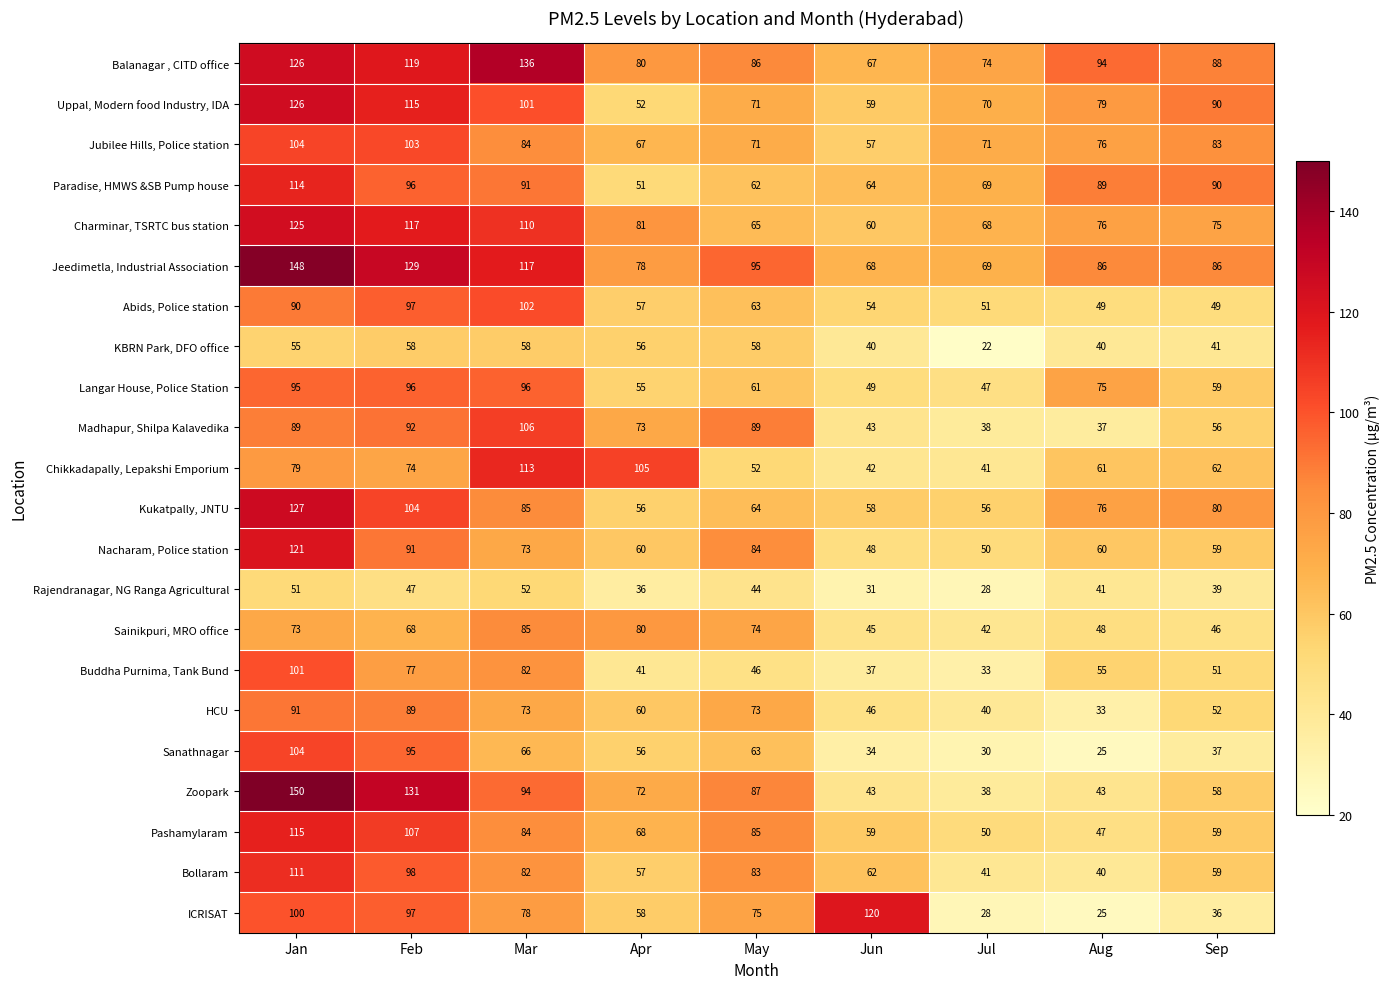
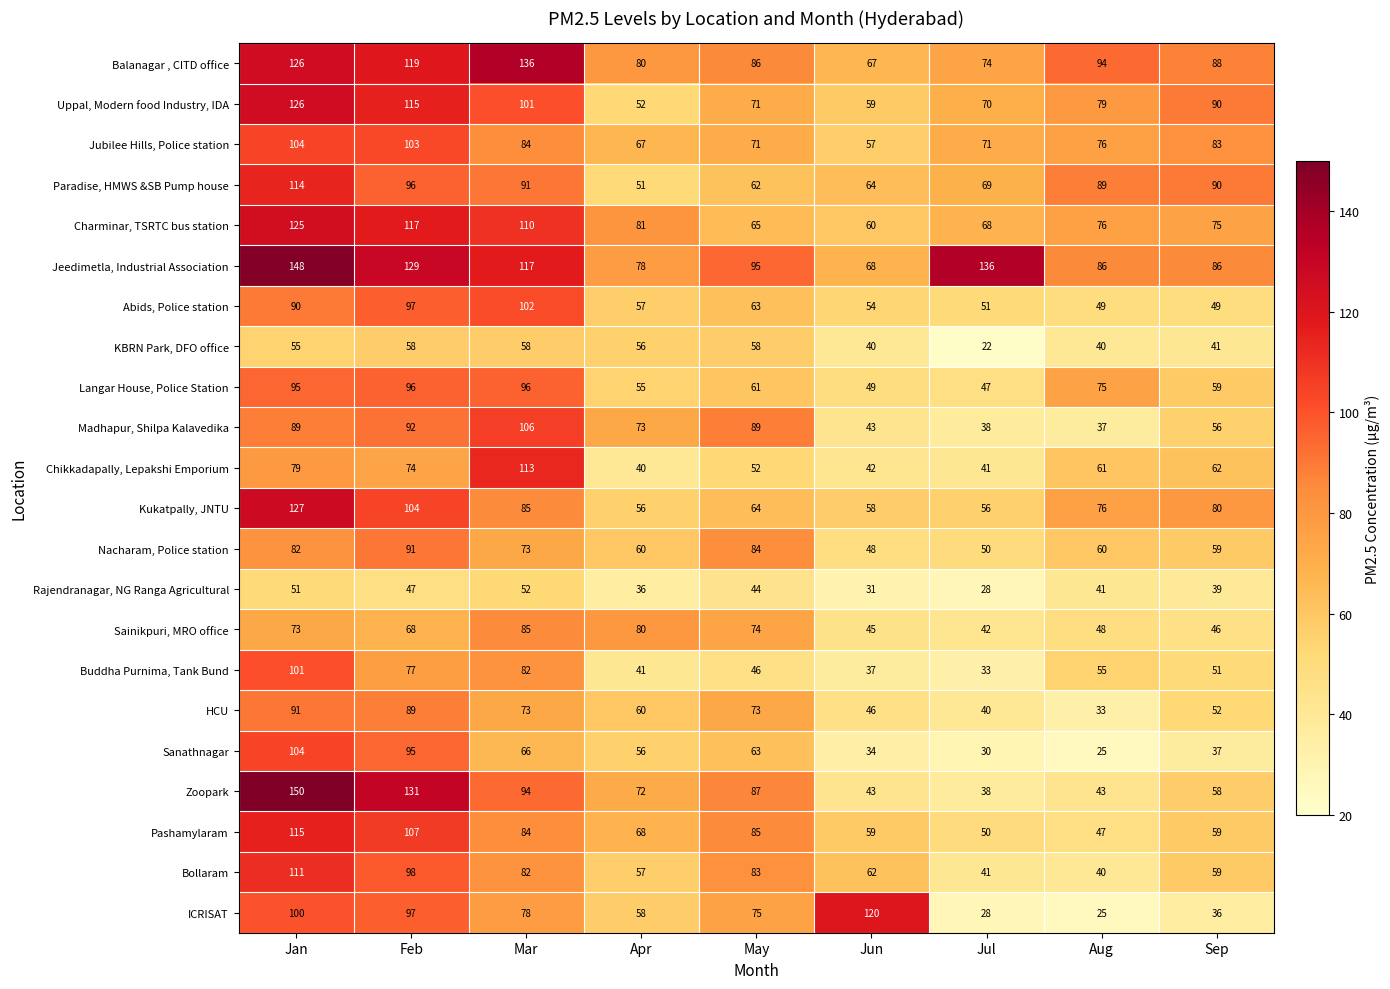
Jeedimetla, Industrial Association, Jul: 69 -> 136
Chikkadapally, Lepakshi Emporium, Apr: 105 -> 40
Nacharam, Police station, Jan: 121 -> 82
